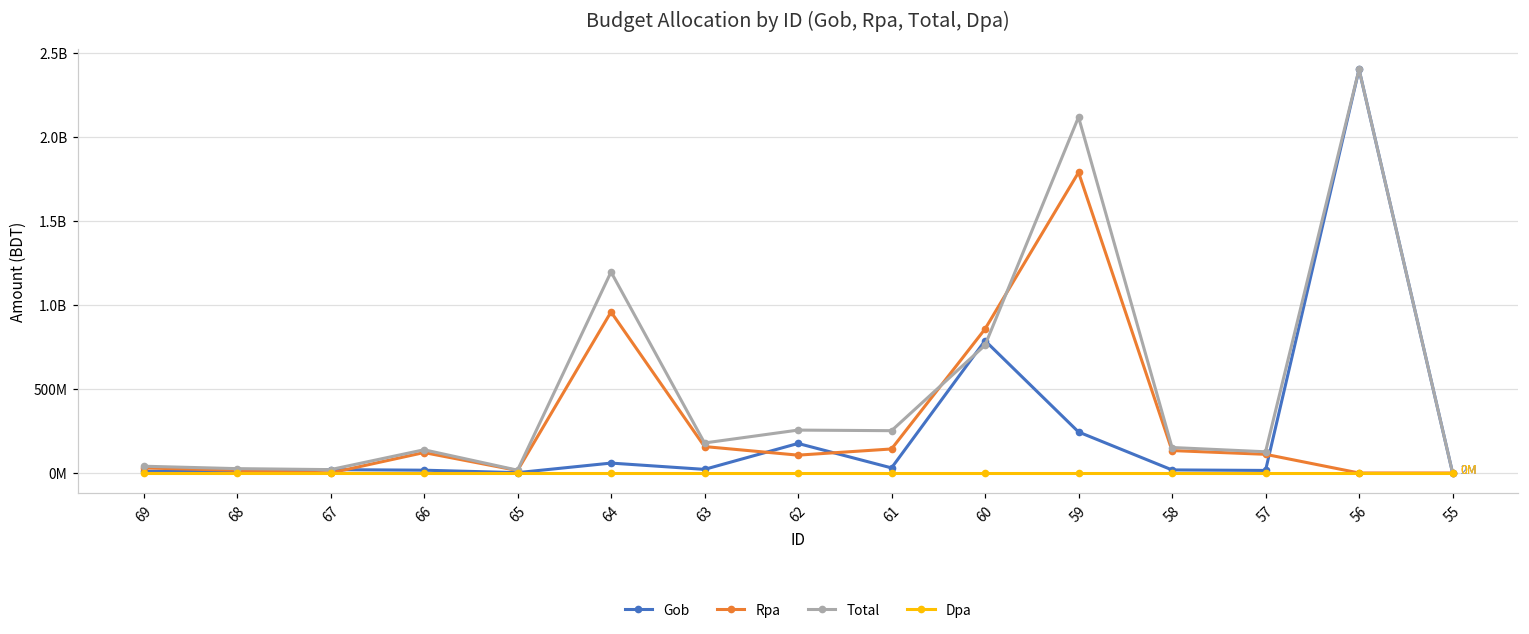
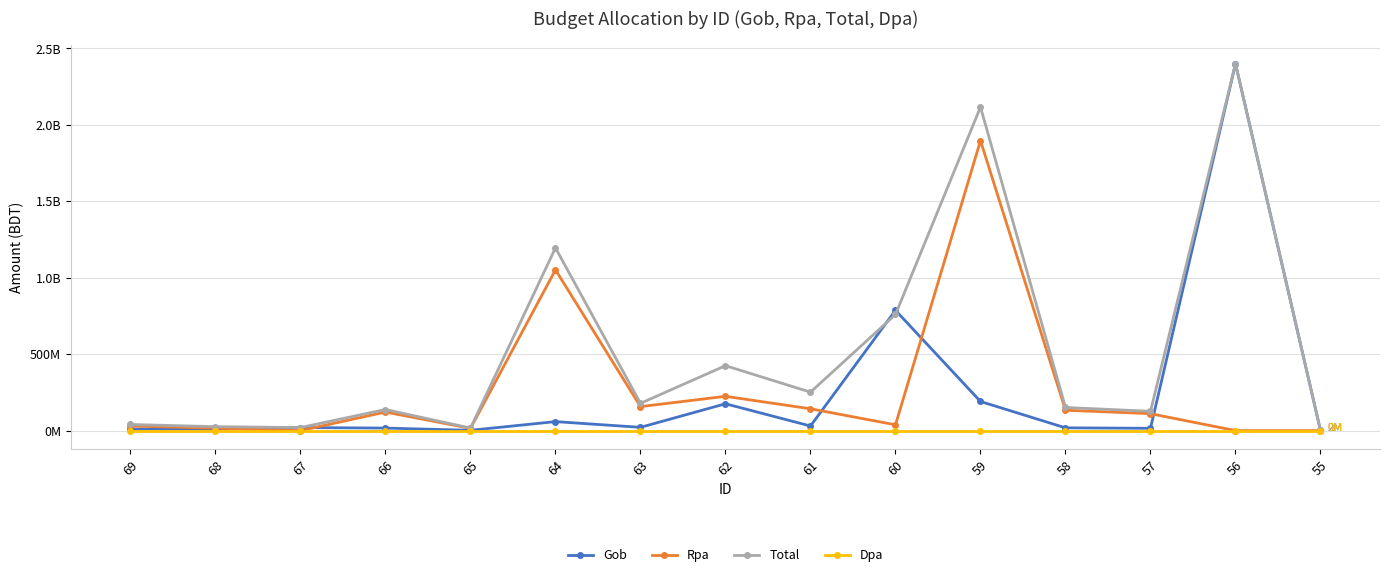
Rpa, 64: 960000000 -> 1050000000
Rpa, 62: 110000000 -> 220000000
Total, 62: 260000000 -> 420000000
Rpa, 60: 860000000 -> 40000000
Gob, 59: 240000000 -> 190000000
Rpa, 59: 1790000000 -> 1900000000
